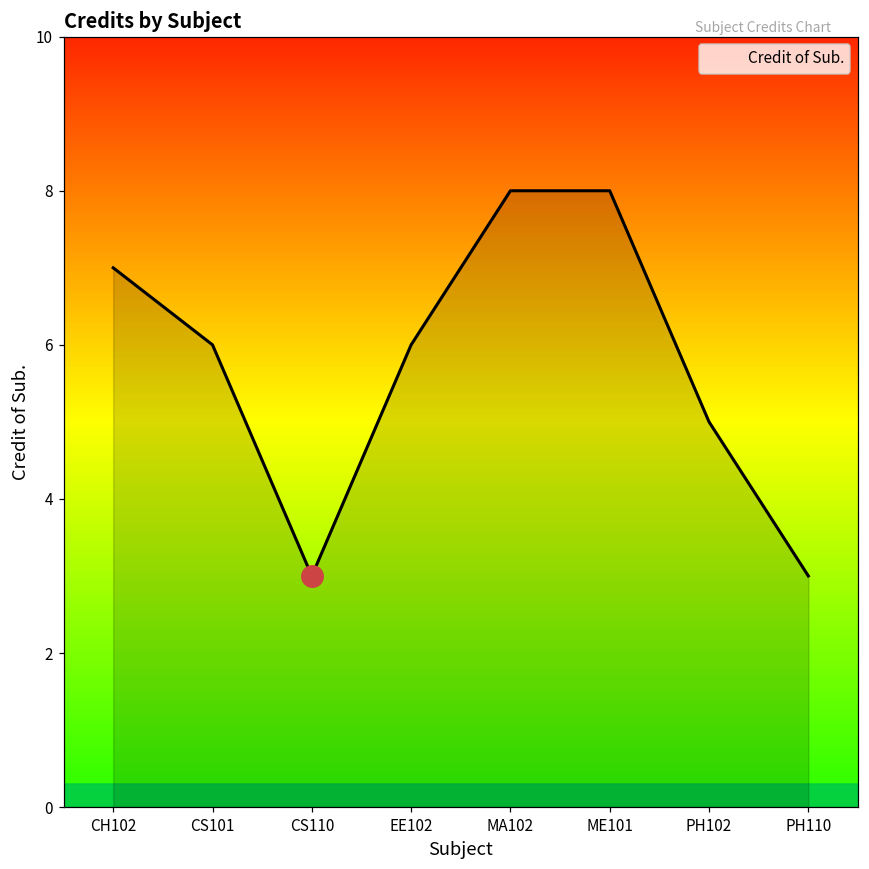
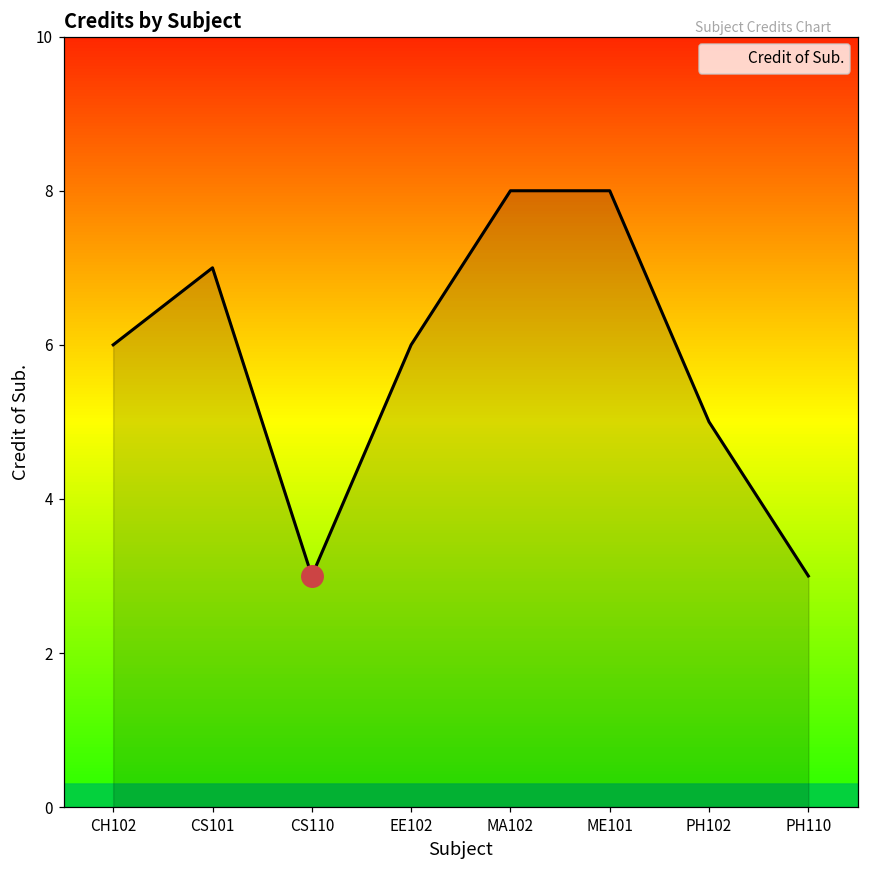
Credit of Sub., CH102: 7 -> 6
Credit of Sub., CS101: 6 -> 7
